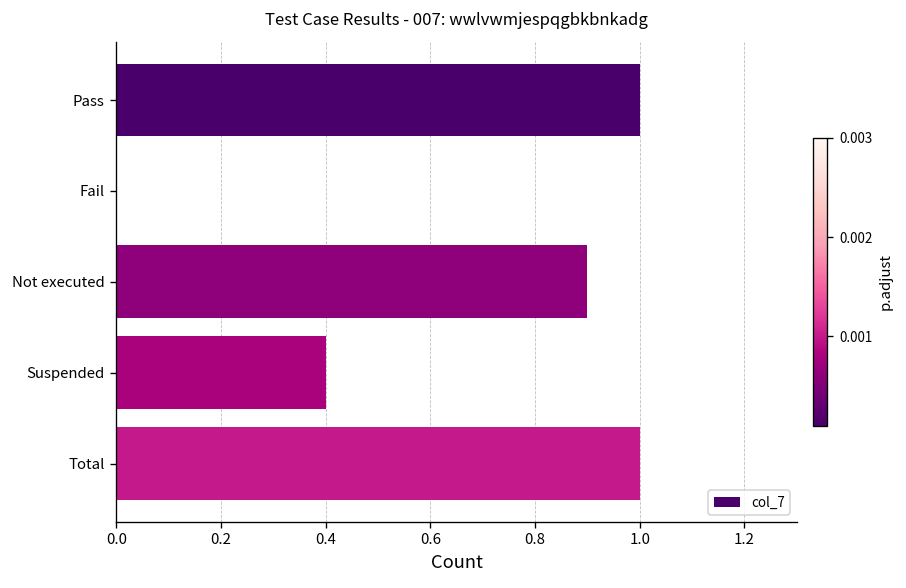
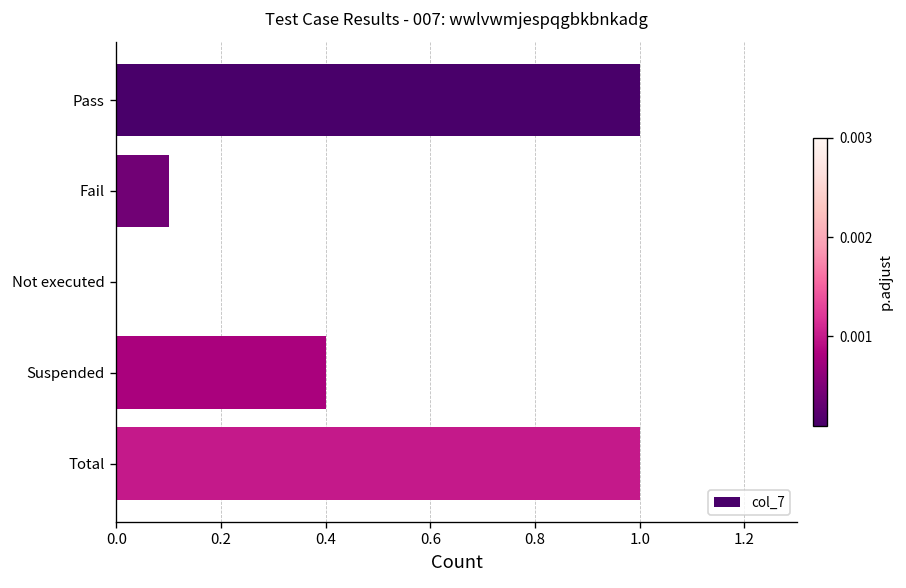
Fail: 0.0 -> 0.1
Not executed: 0.9 -> 0.0
